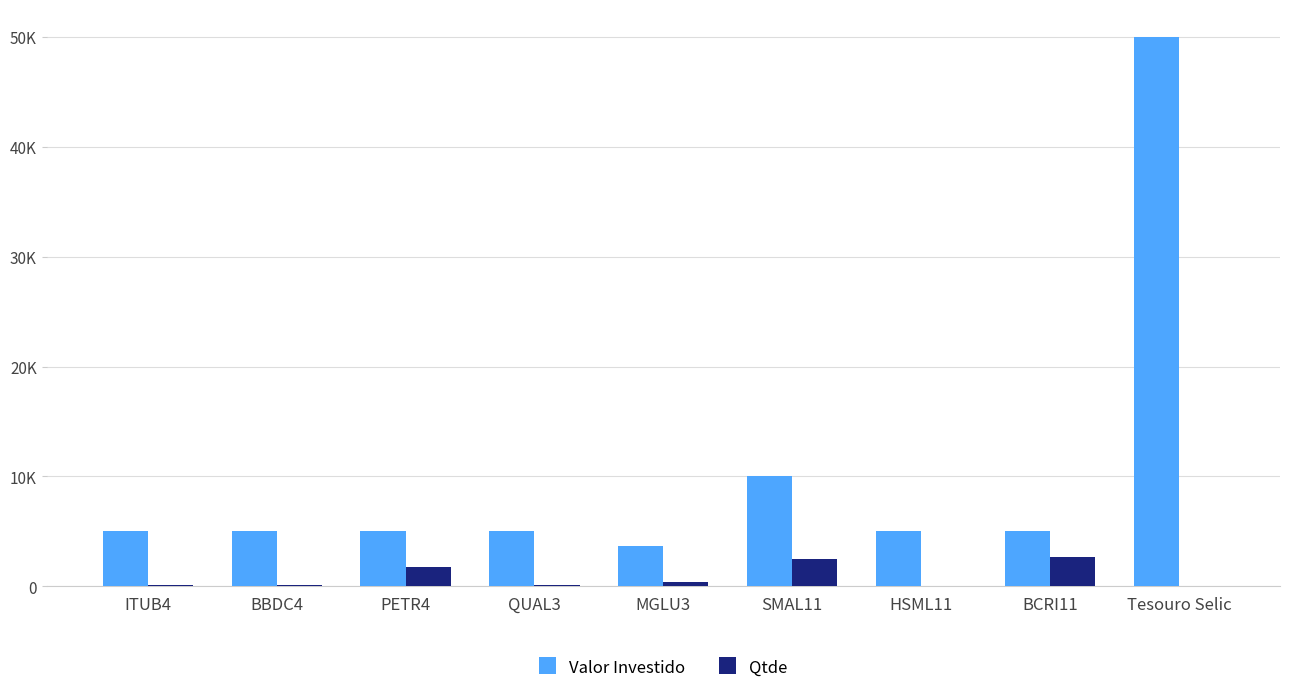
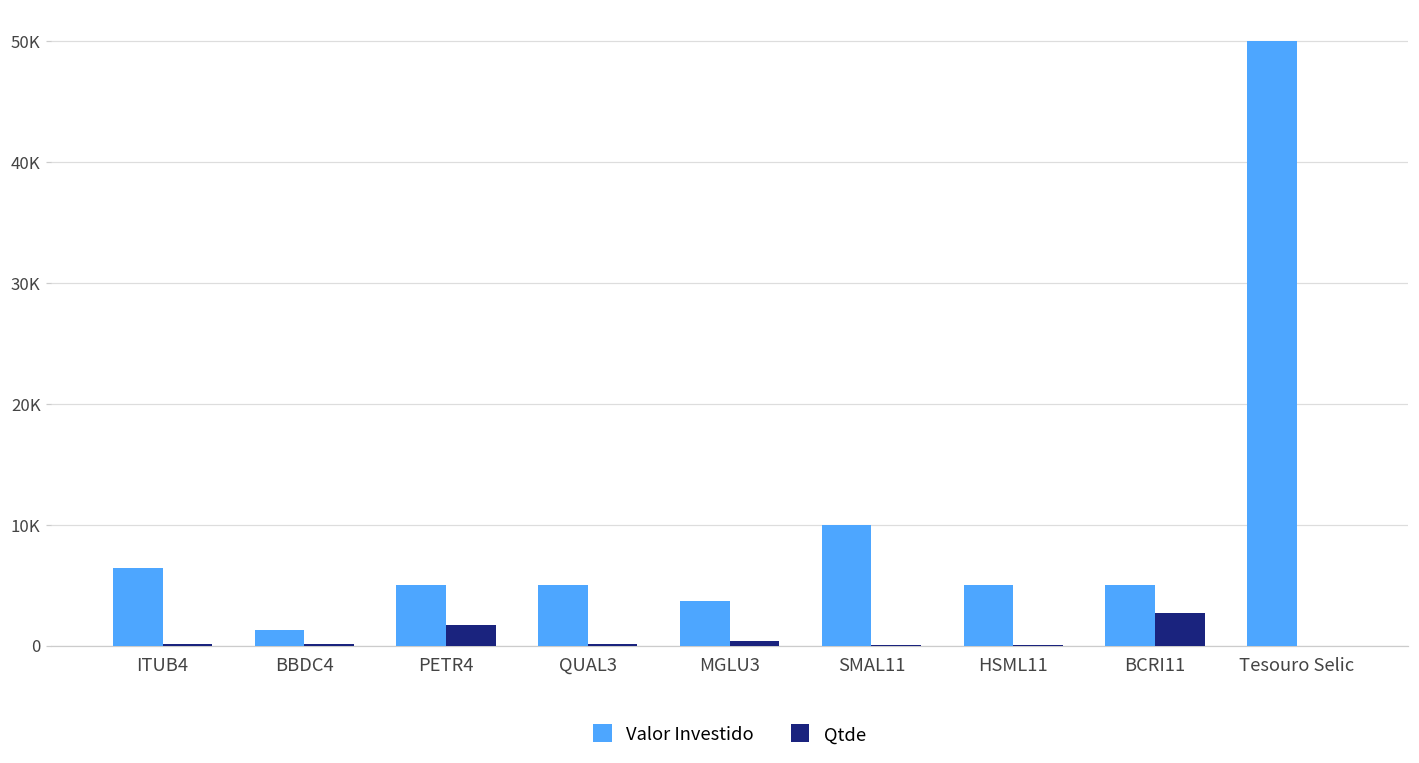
Valor Investido, ITUB4: 5000 -> 6400
Valor Investido, BBDC4: 5000 -> 1300
Qtde, SMAL11: 2500 -> 100
